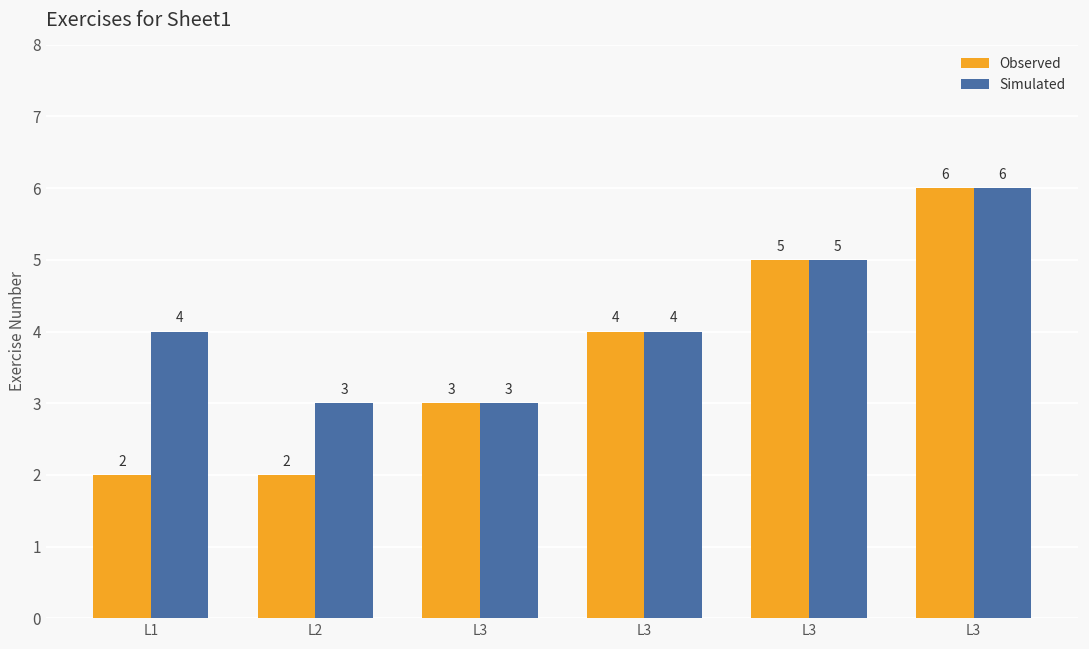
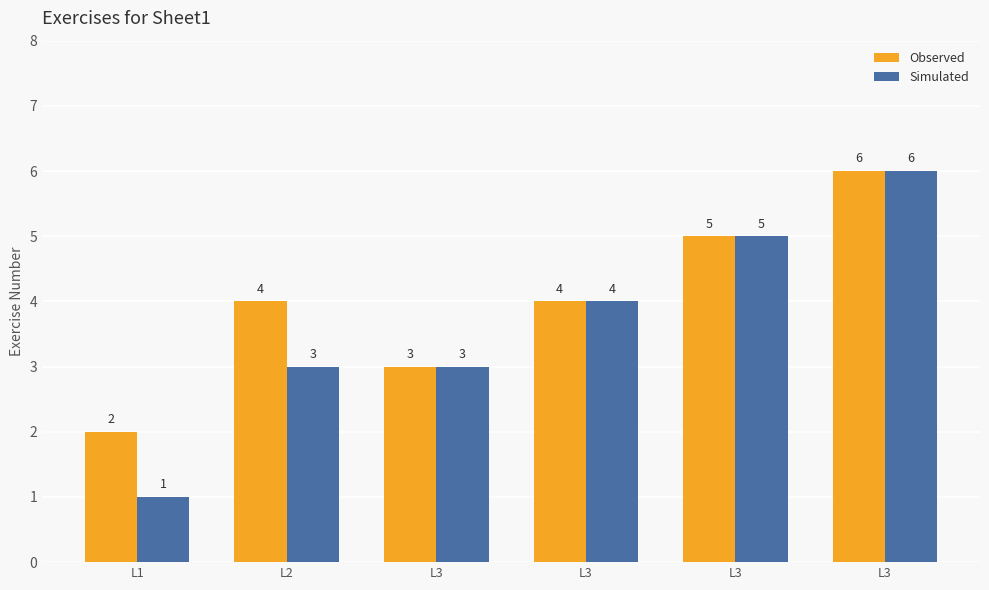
Simulated, L1: 4 -> 1
Observed, L2: 2 -> 4
